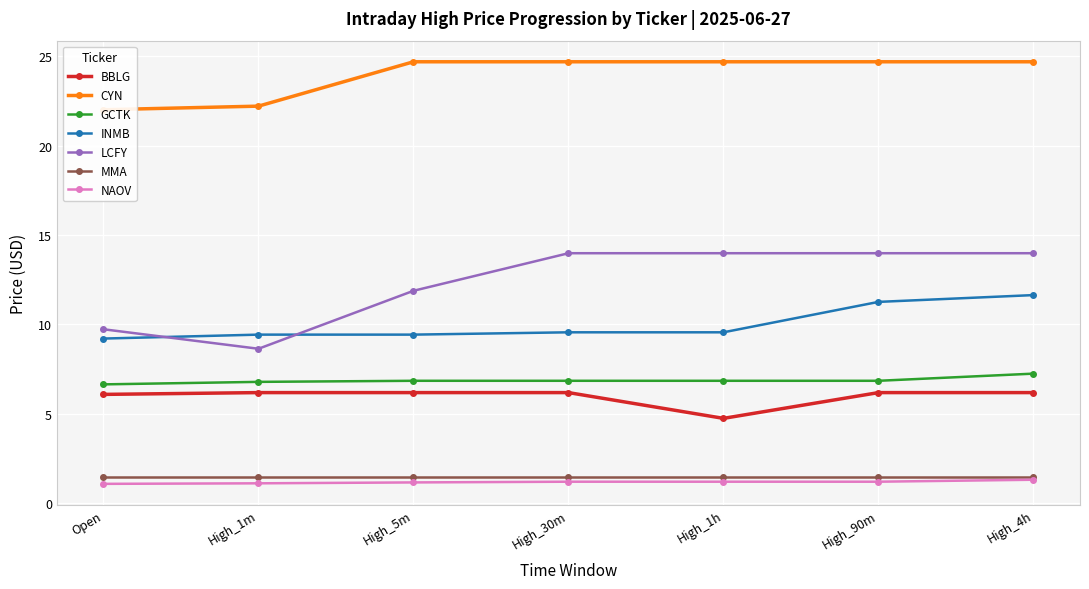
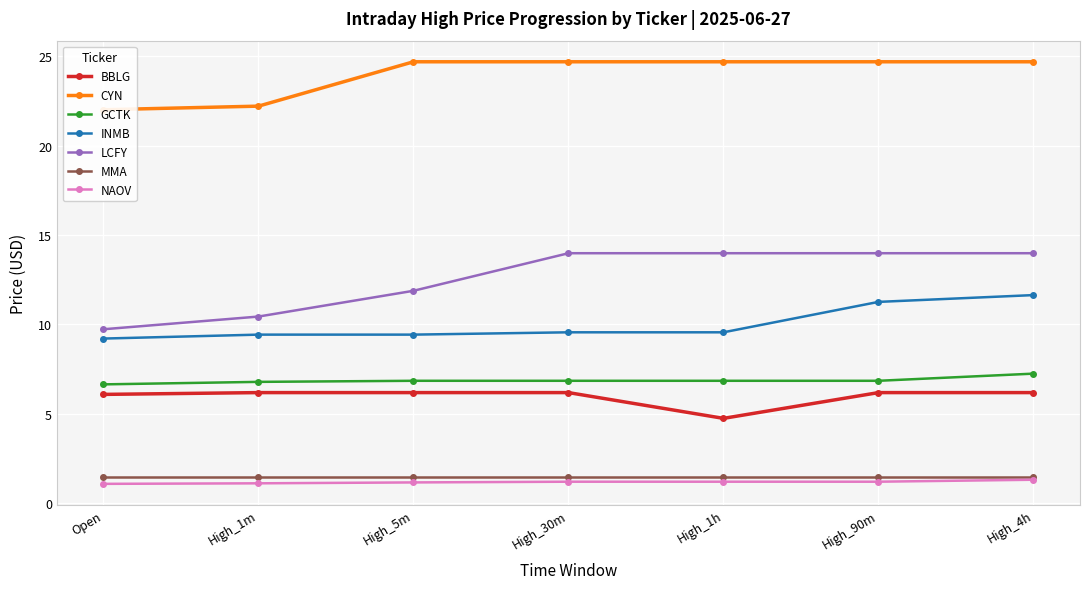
LCFY, High_1m: 8.6 -> 10.4
